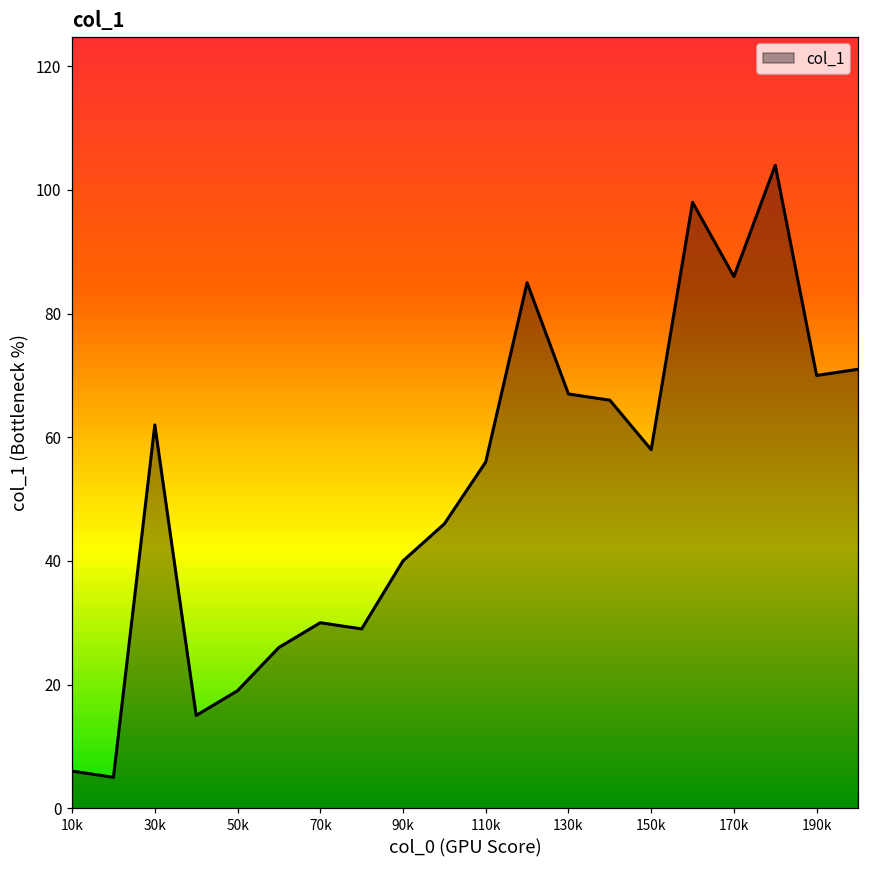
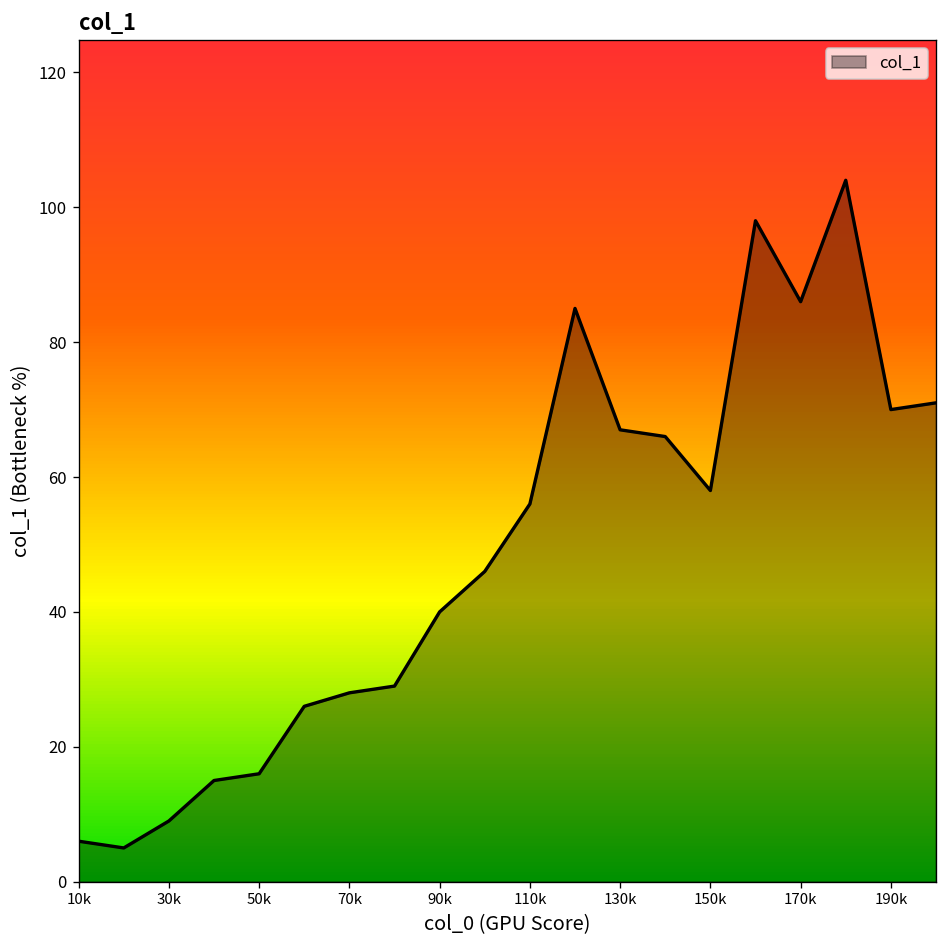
30k: 62 -> 9
50k: 19 -> 16
70k: 30 -> 28
